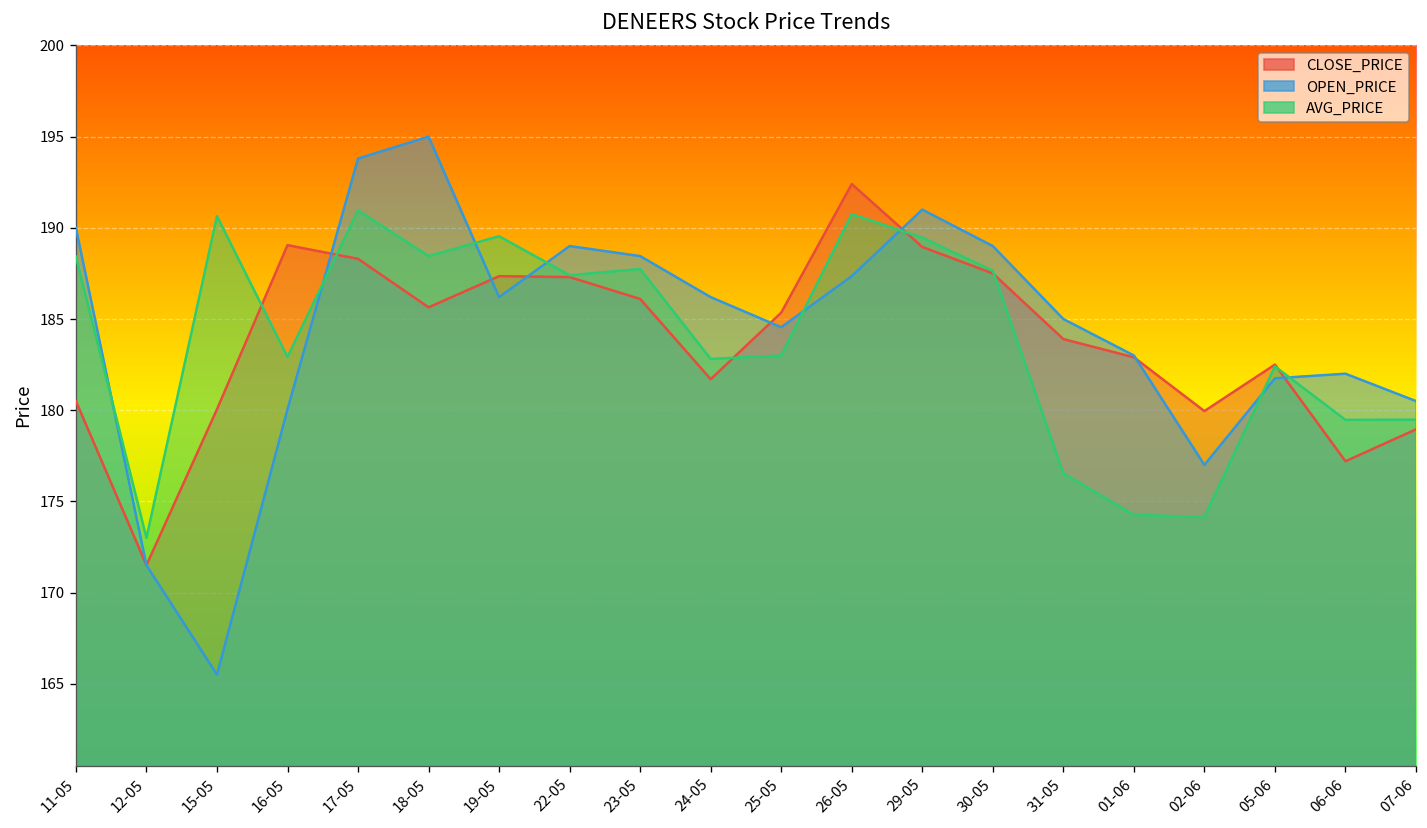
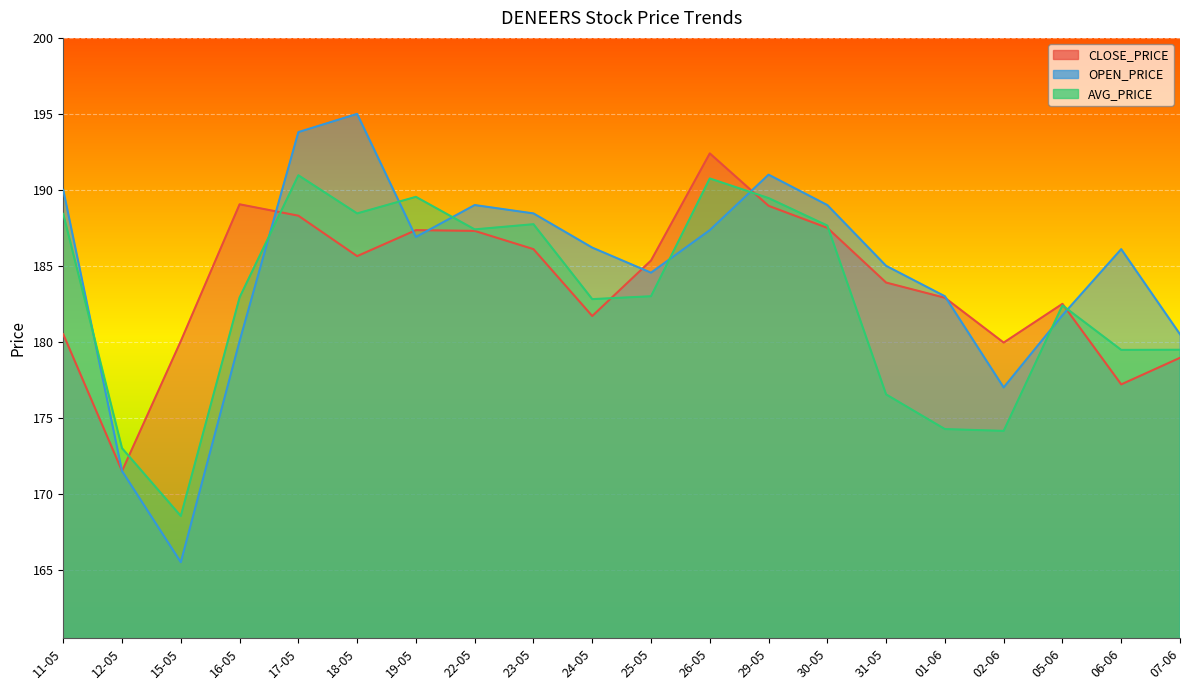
AVG_PRICE, 15-05: 190.6 -> 168.5
OPEN_PRICE, 19-05: 186.2 -> 186.9
OPEN_PRICE, 06-06: 182.0 -> 186.1
